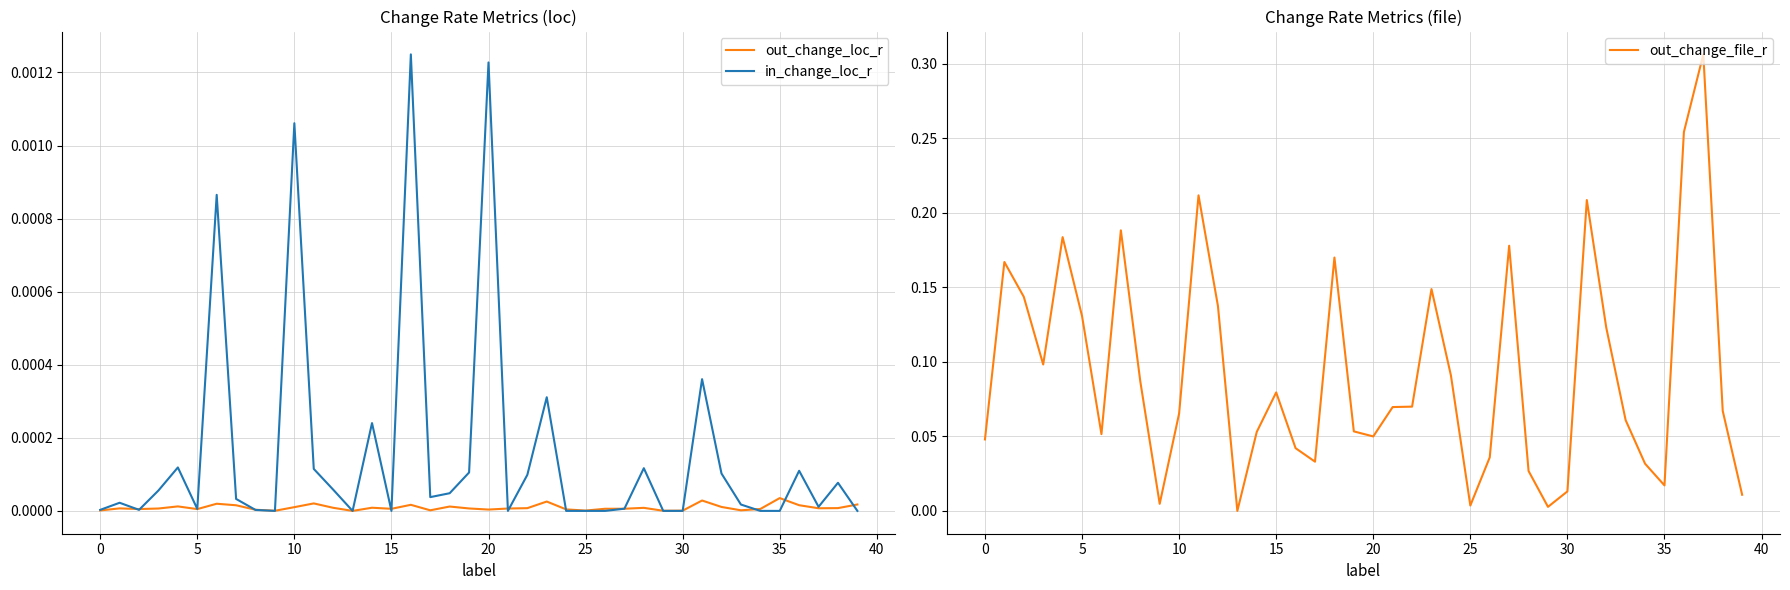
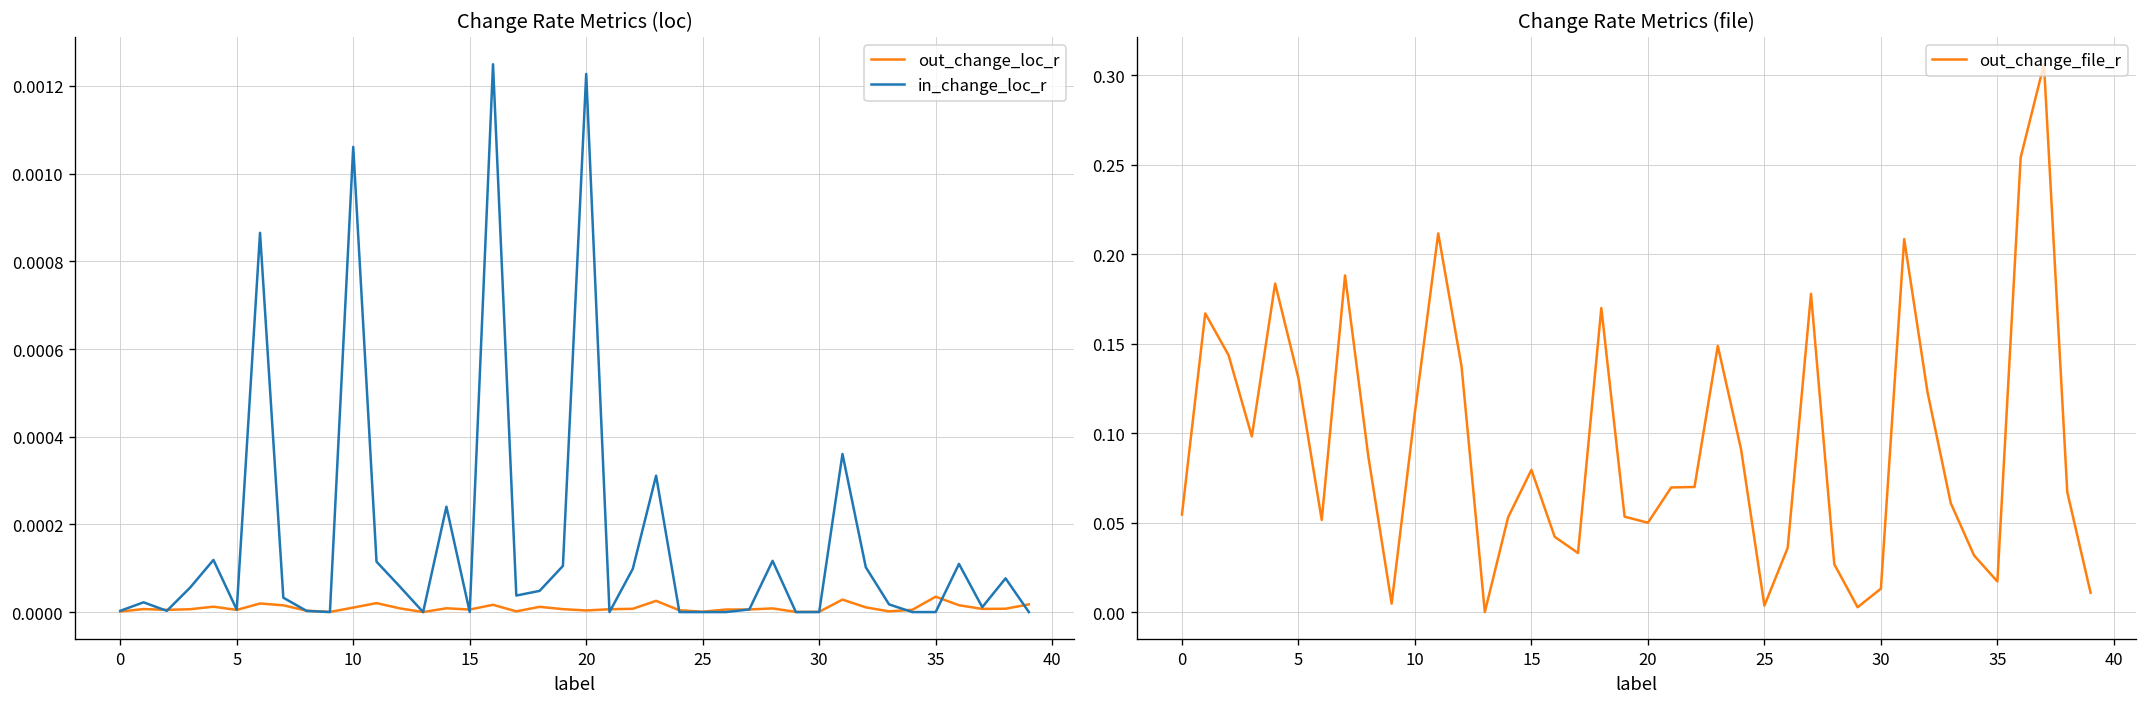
Change Rate Metrics (file), 0: 0.048 -> 0.055
Change Rate Metrics (file), 10: 0.065 -> 0.112
